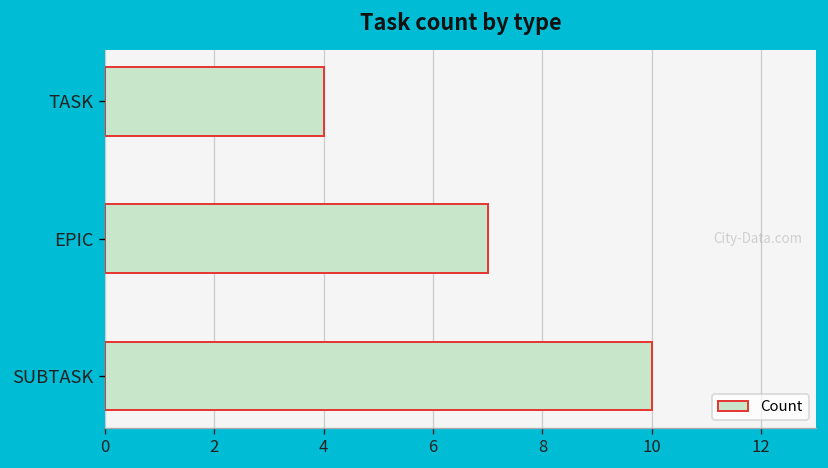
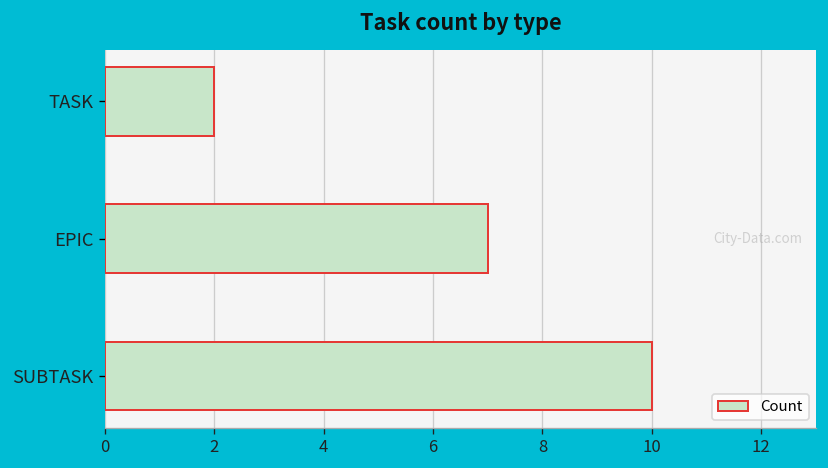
TASK: 4 -> 2
